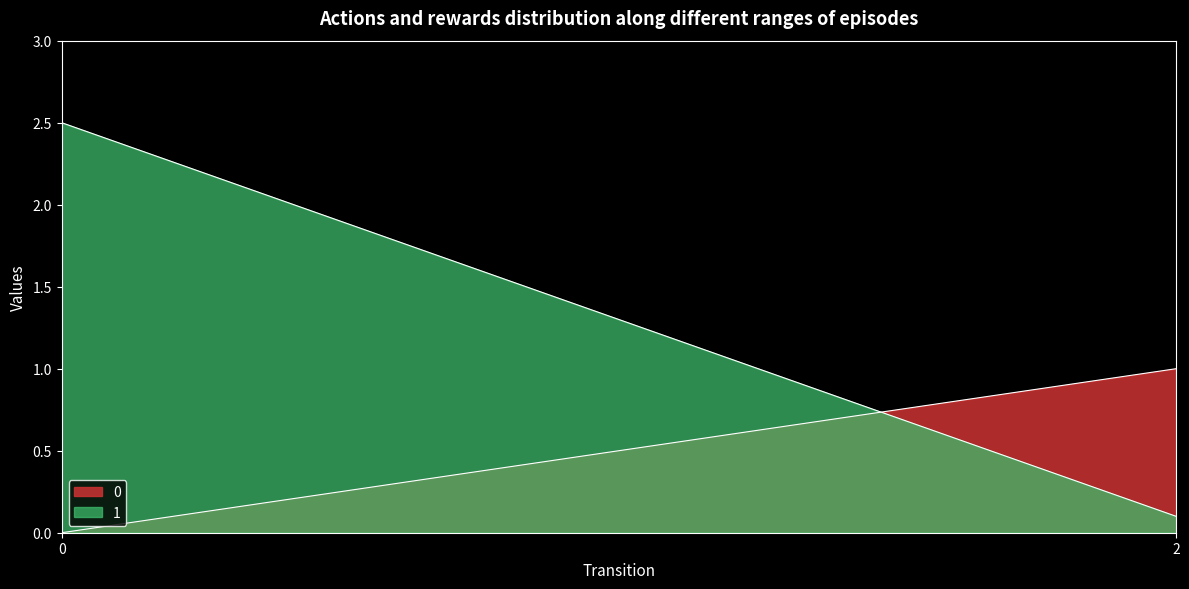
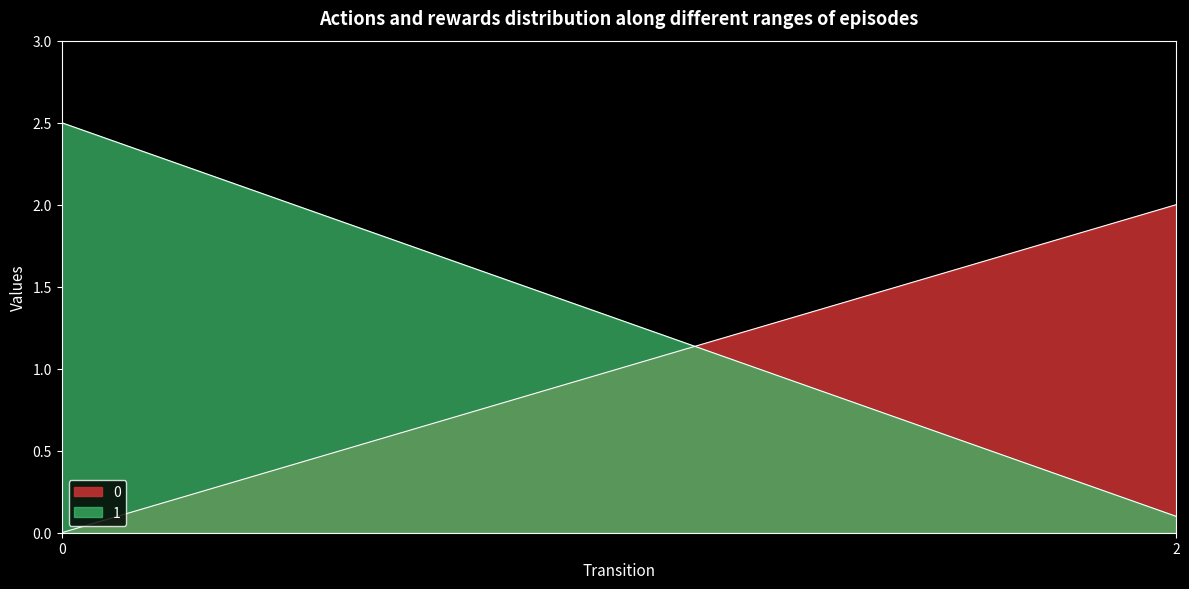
0, 2: 1 -> 2
